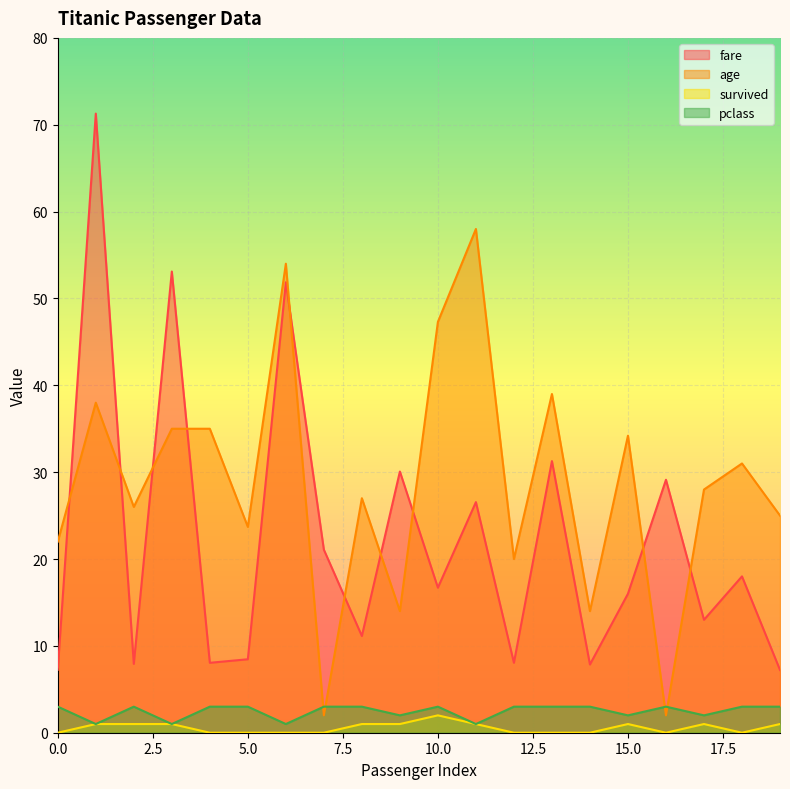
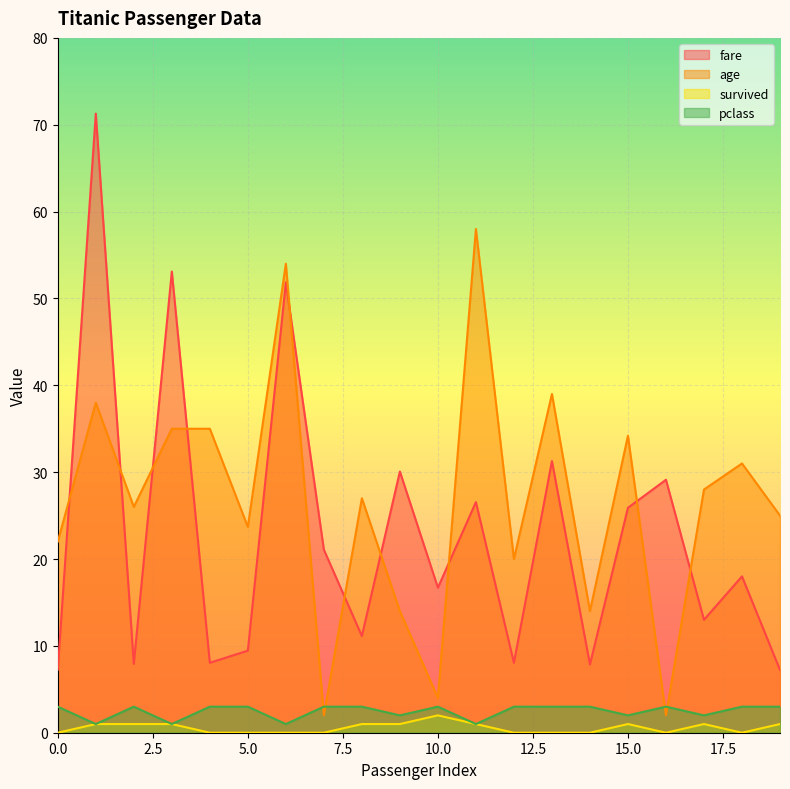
fare, 5.0: 8 -> 9
age, 10.0: 47 -> 4
fare, 15.0: 16 -> 26
